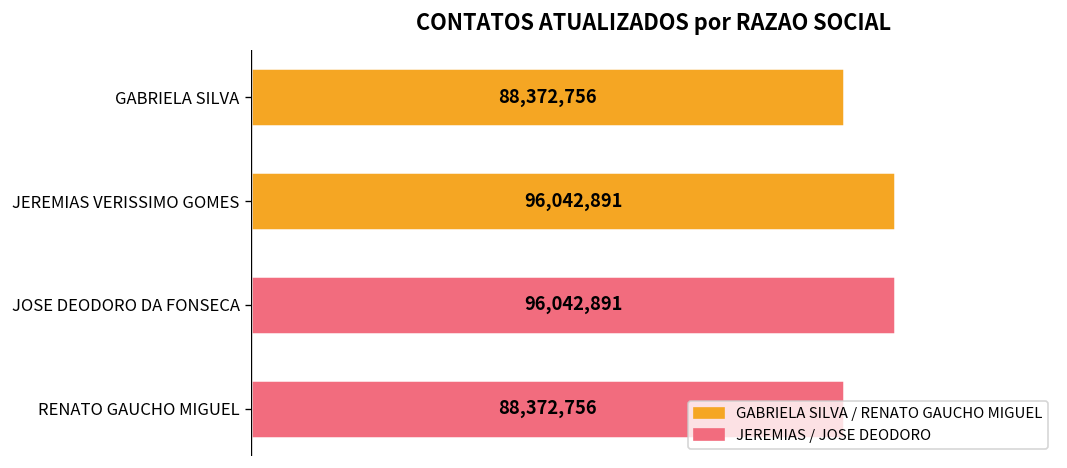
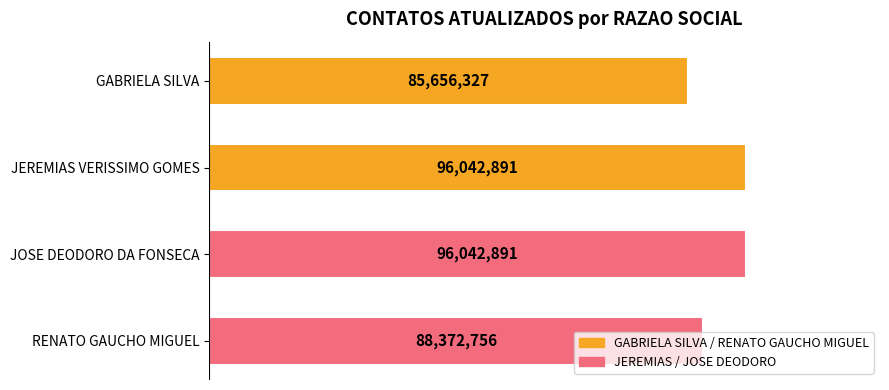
GABRIELA SILVA: 88,372,756 -> 85,656,327
